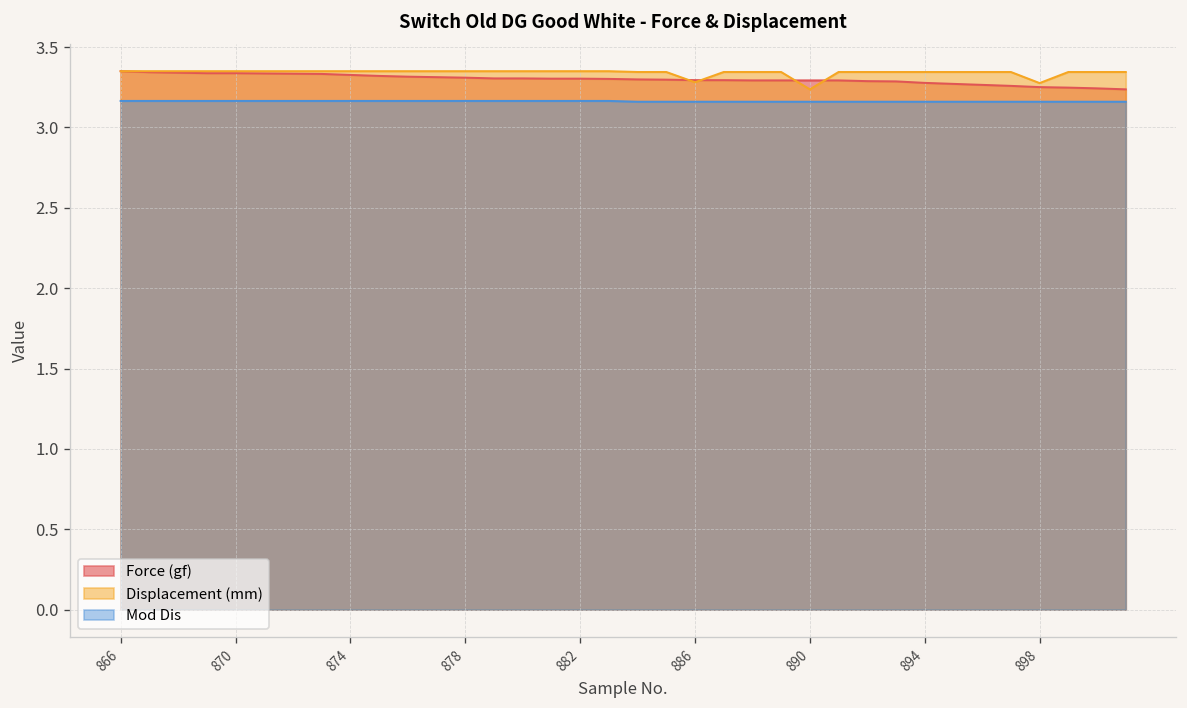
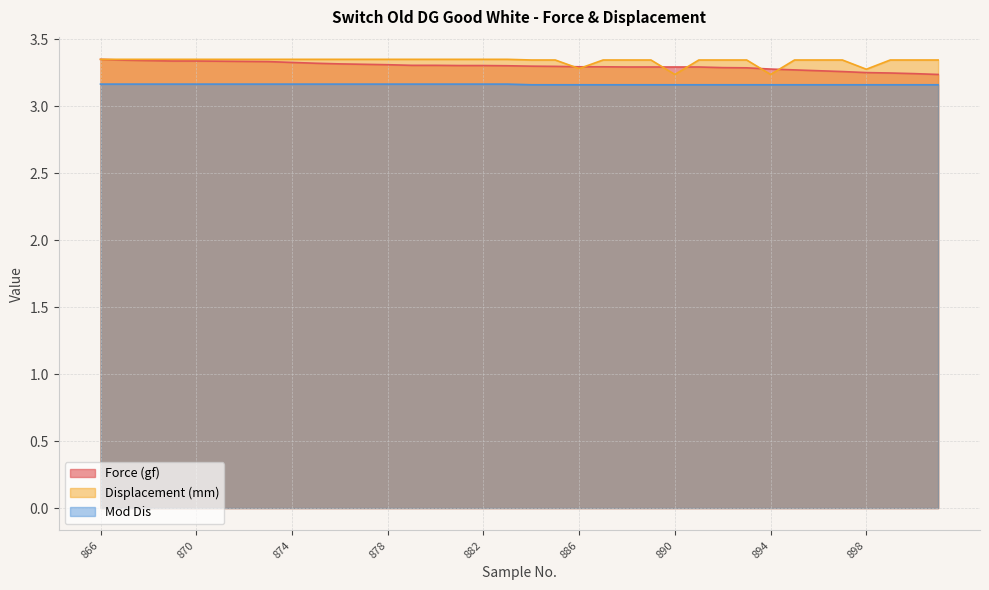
Displacement (mm), 894: 3.35 -> 3.24
